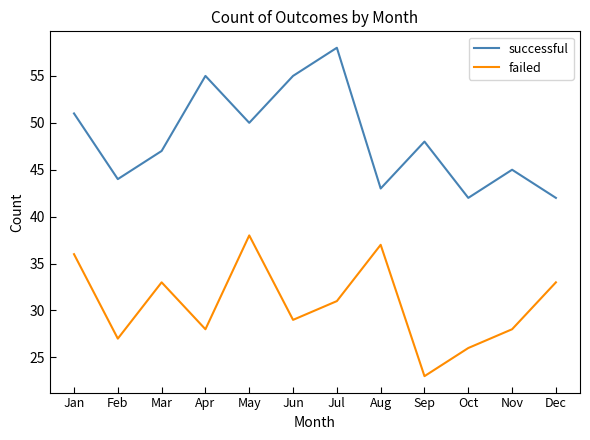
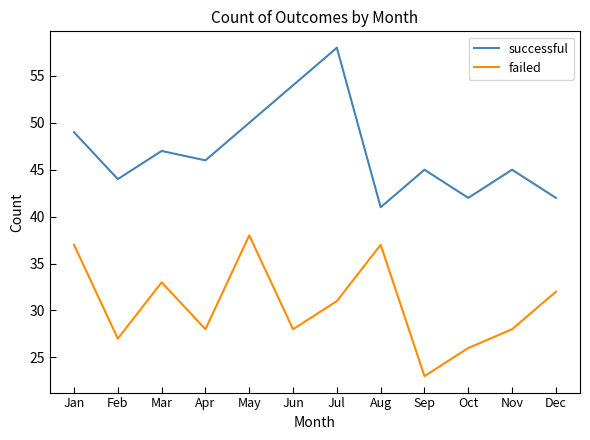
successful, Jan: 51 -> 49
failed, Jan: 36 -> 37
successful, Apr: 55 -> 46
successful, Jun: 55 -> 54
failed, Jun: 29 -> 28
successful, Aug: 43 -> 41
successful, Sep: 48 -> 45
failed, Dec: 33 -> 32
